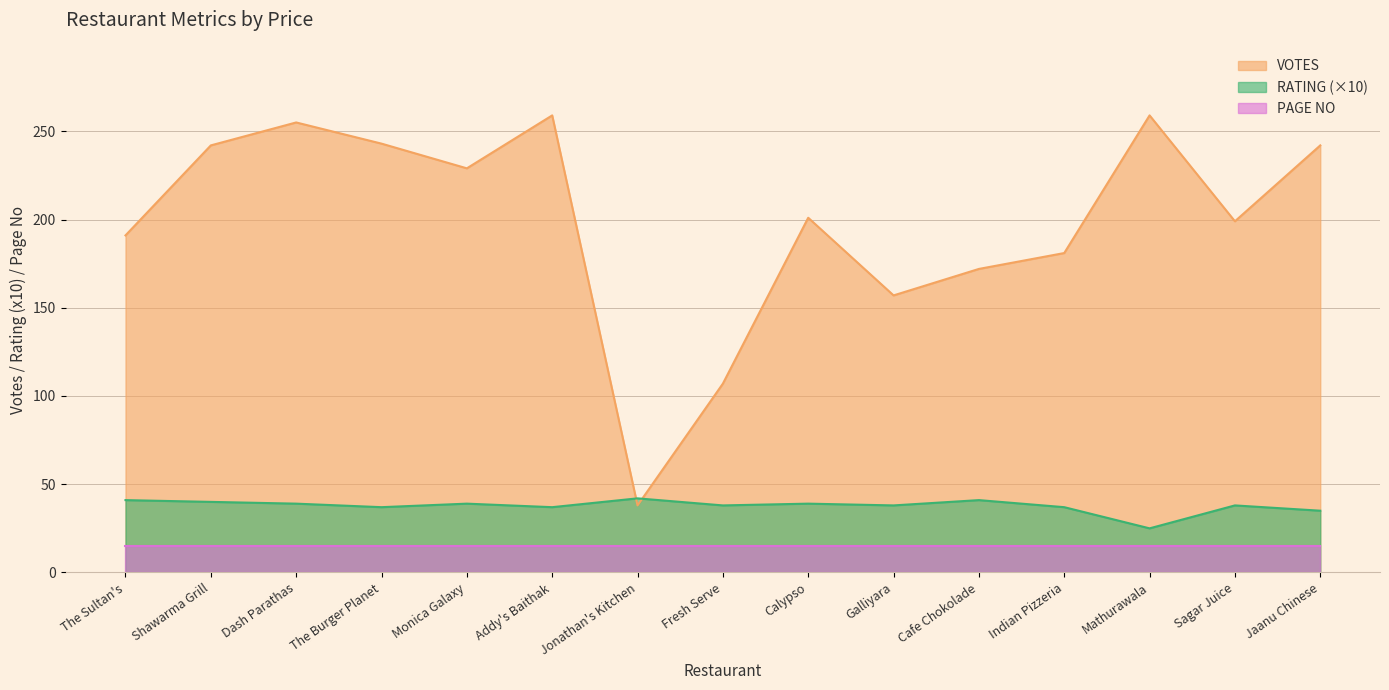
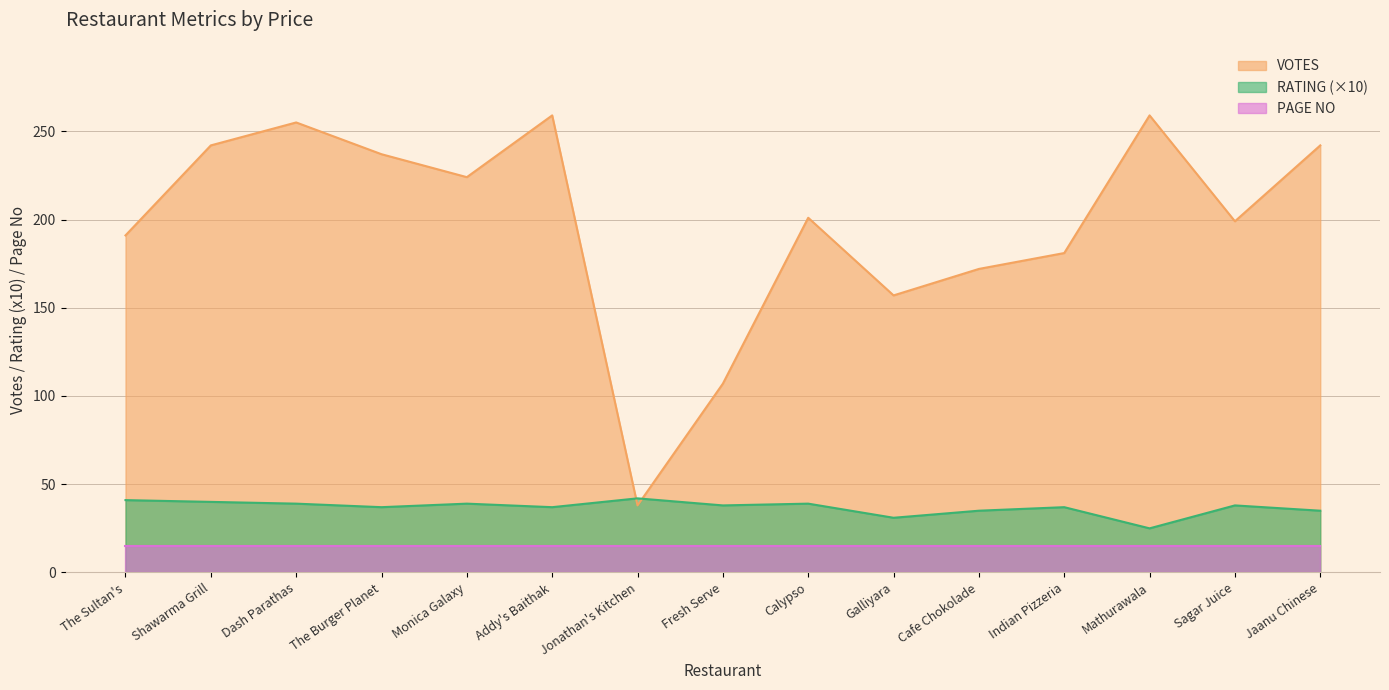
VOTES, The Burger Planet: 243 -> 237
VOTES, Monica Galaxy: 229 -> 224
RATING (×10), Galliyara: 38 -> 31
RATING (×10), Cafe Chokolade: 41 -> 35
